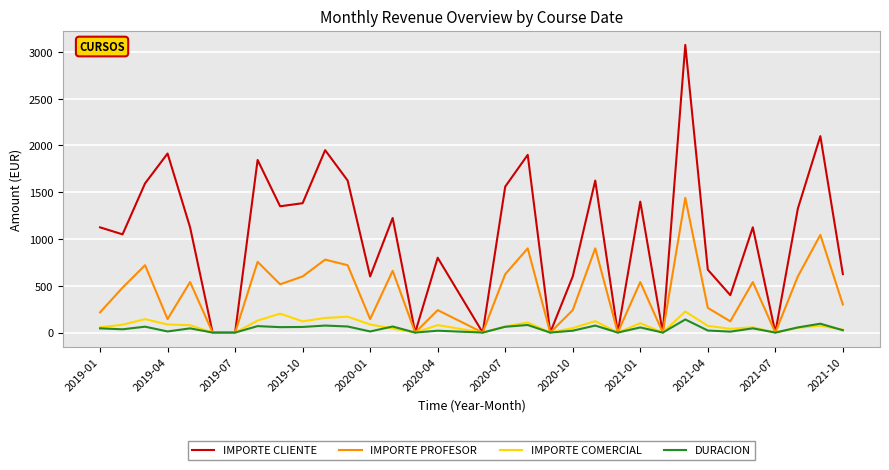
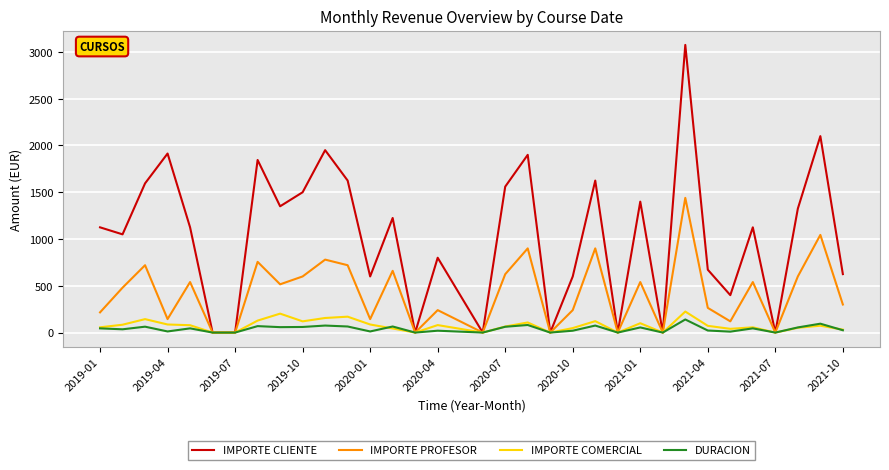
IMPORTE CLIENTE, 2019-10: 1400 -> 1500
